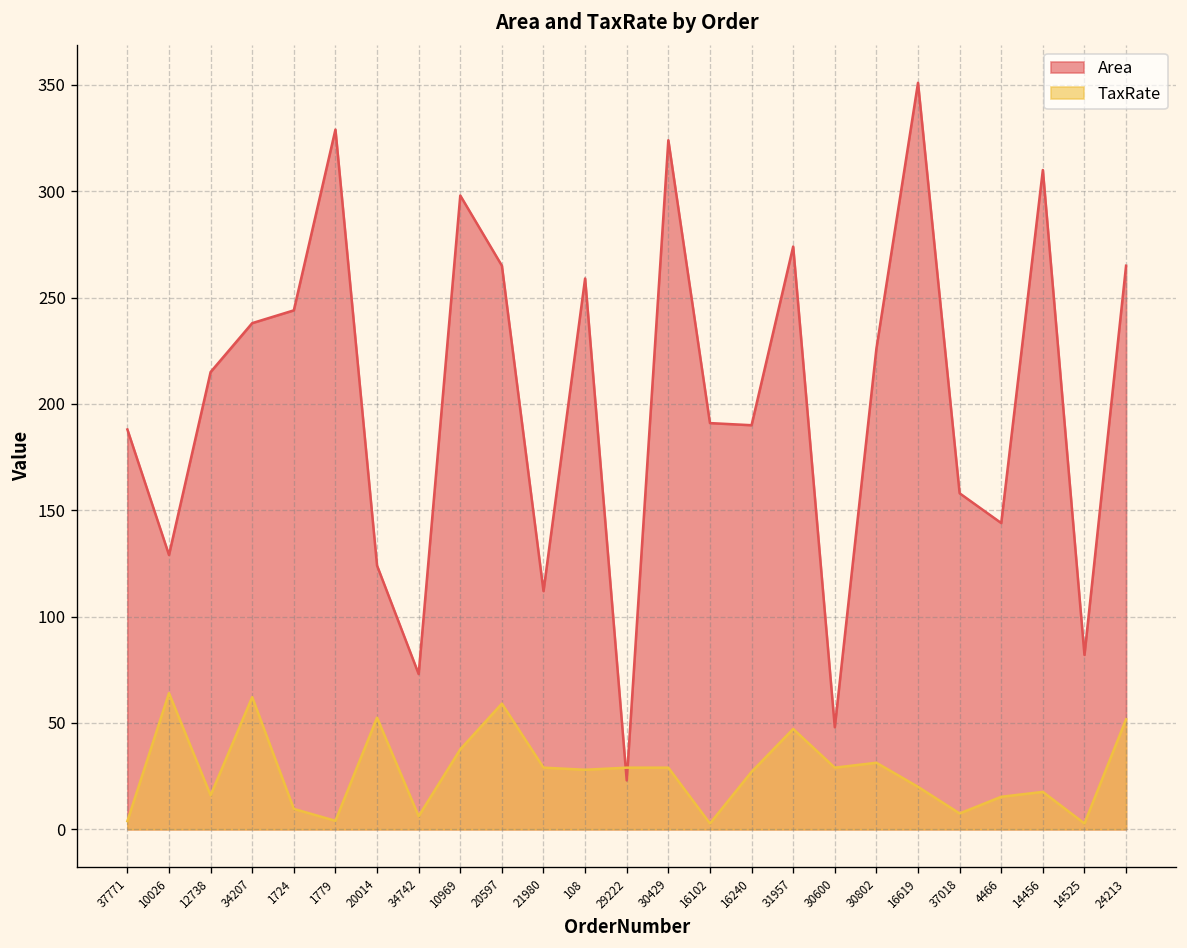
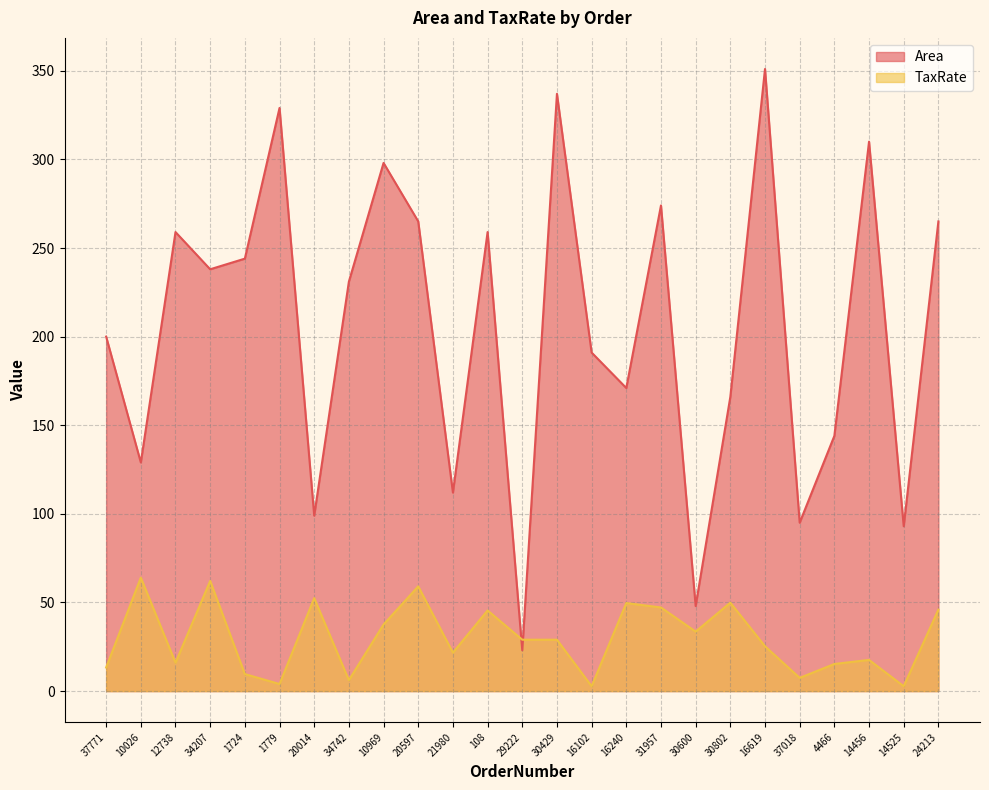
Area, 37771: 188 -> 200
TaxRate, 37771: 4 -> 13
Area, 12738: 215 -> 259
Area, 20014: 124 -> 99
Area, 34742: 73 -> 231
TaxRate, 21980: 29 -> 22
TaxRate, 108: 28 -> 46
Area, 30429: 324 -> 337
Area, 16240: 190 -> 171
TaxRate, 16240: 27 -> 50
TaxRate, 30600: 29 -> 34
Area, 30802: 226 -> 166
TaxRate, 30802: 31 -> 50
TaxRate, 16619: 20 -> 25
Area, 37018: 158 -> 95
Area, 14525: 82 -> 93
TaxRate, 24213: 52 -> 46
